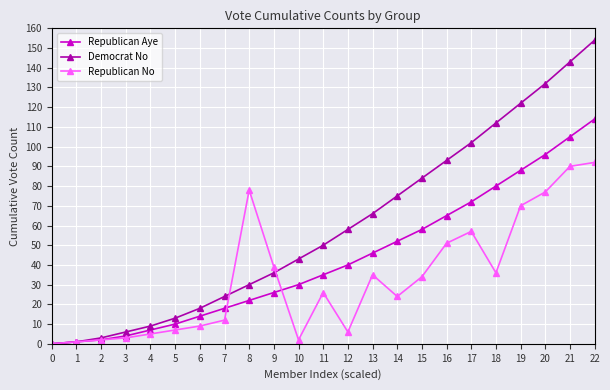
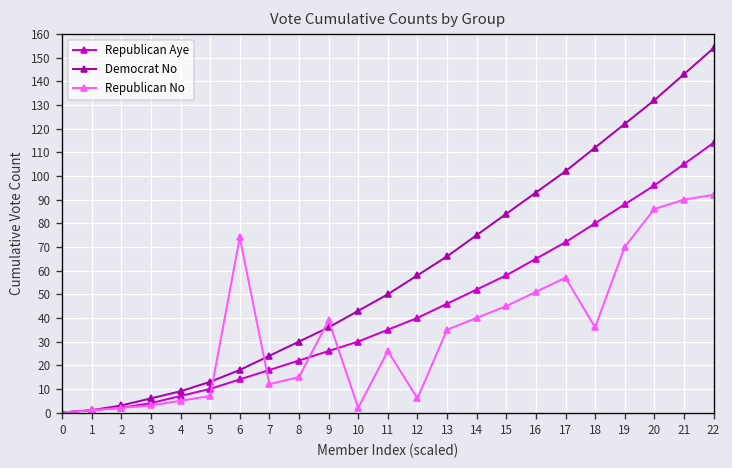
Republican No, 6: 9 -> 74
Republican No, 8: 78 -> 15
Republican No, 14: 24 -> 40
Republican No, 15: 34 -> 45
Republican No, 20: 77 -> 86
